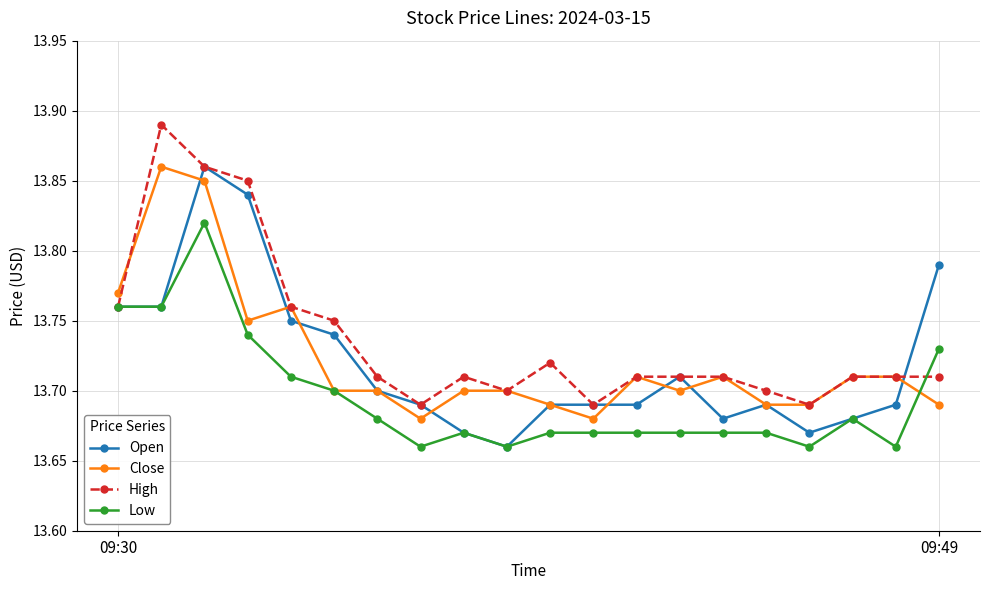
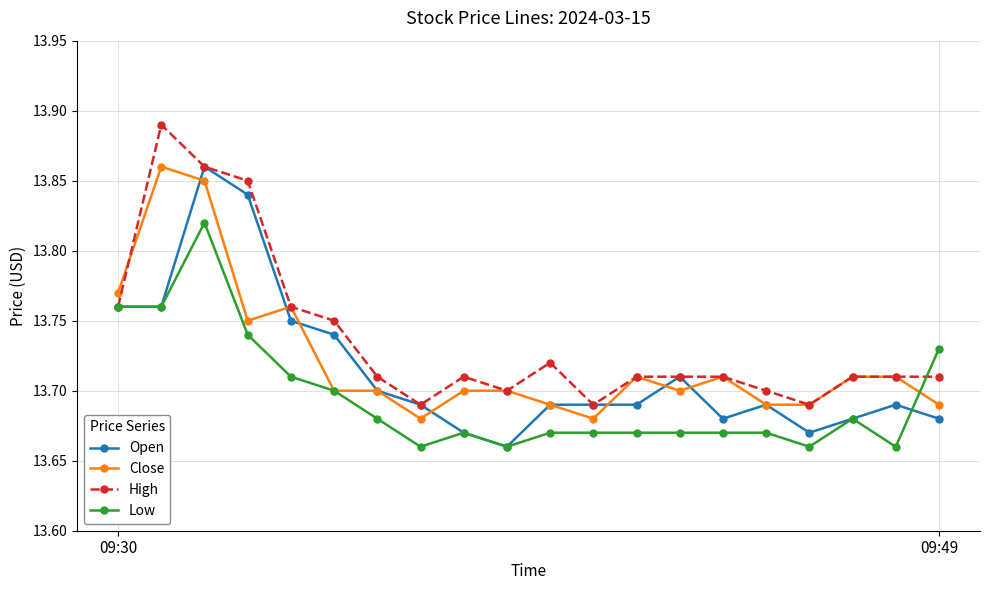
Open, 09:49: 13.79 -> 13.68
